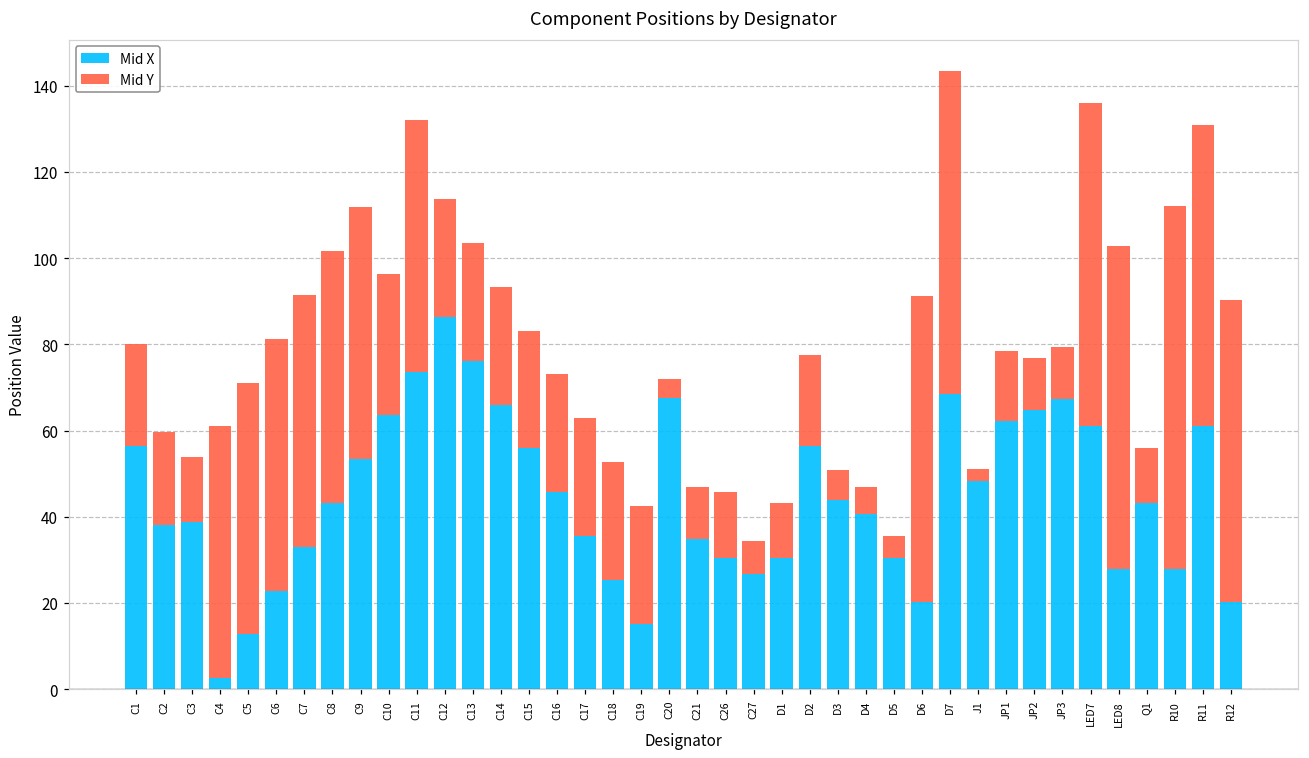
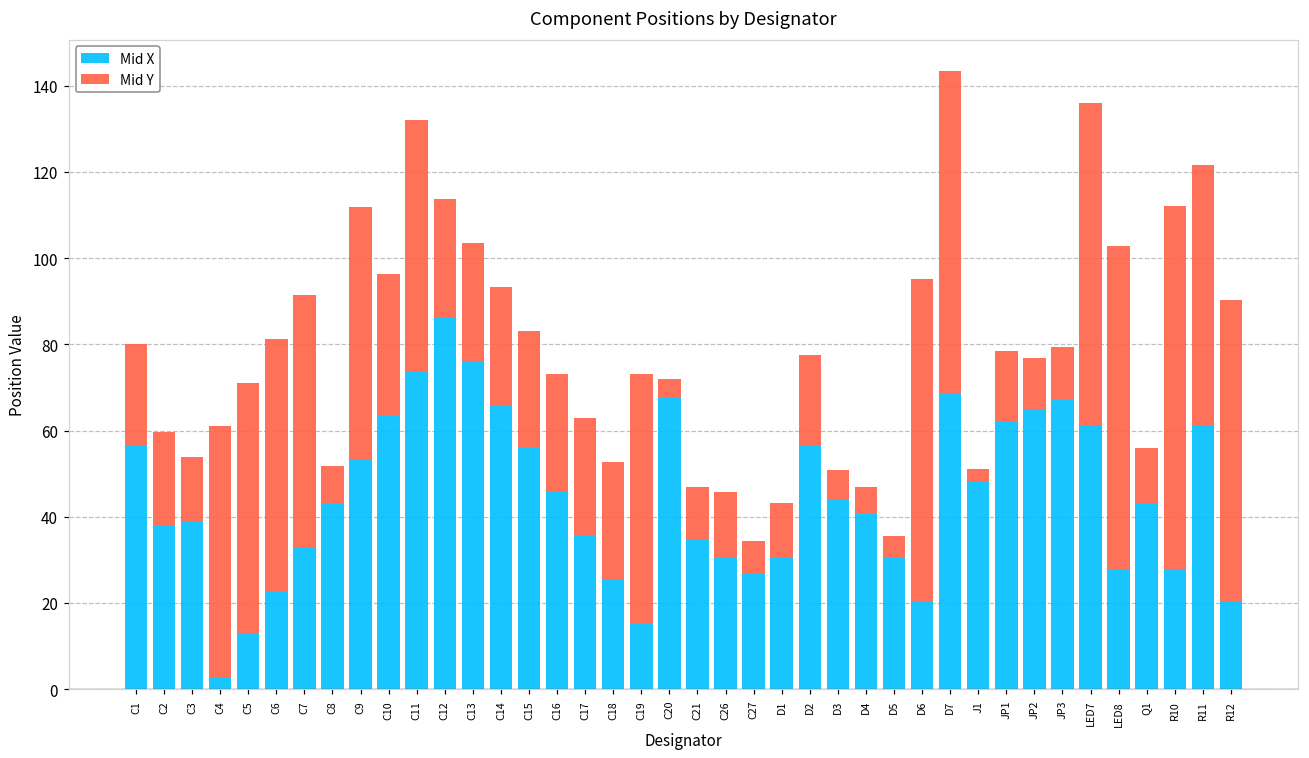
Mid Y, C8: 58 -> 9
Mid Y, C19: 27 -> 58
Mid Y, D6: 71 -> 75
Mid Y, R11: 70 -> 61
